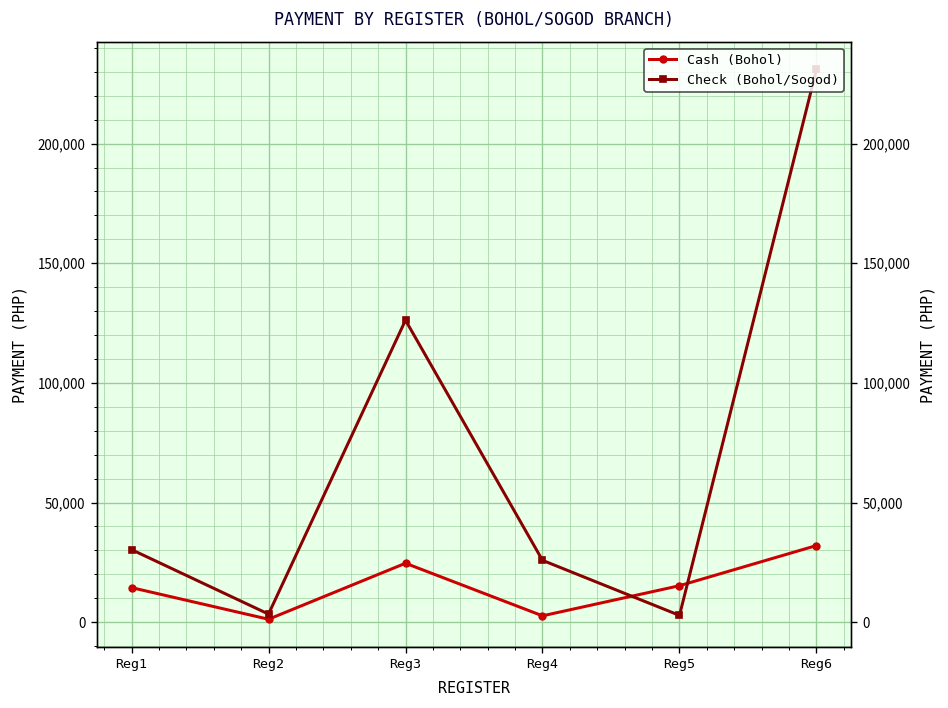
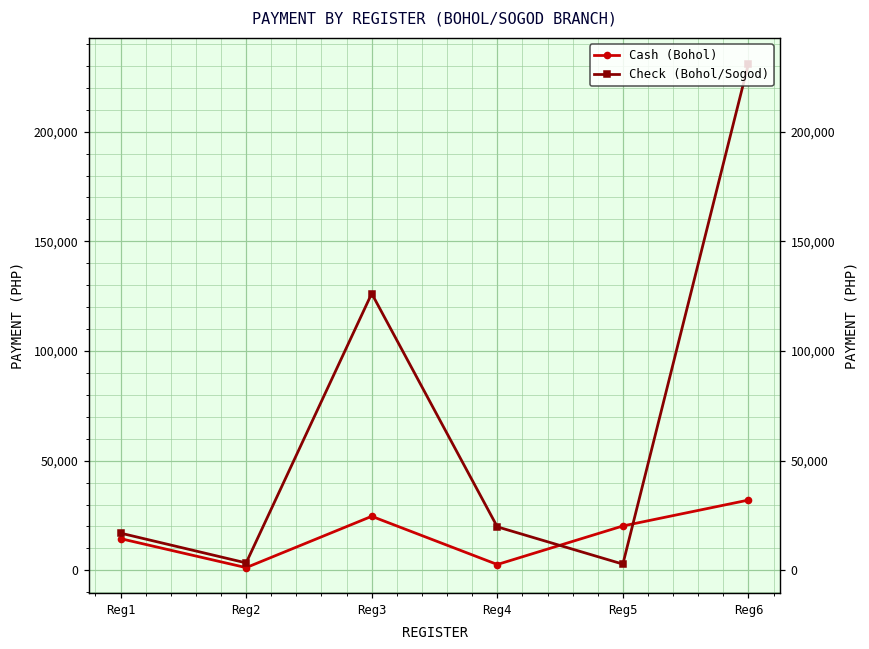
Check (Bohol/Sogod), Reg1: 30,000 -> 17,000
Check (Bohol/Sogod), Reg4: 26,000 -> 20,000
Cash (Bohol), Reg5: 15,000 -> 20,000
